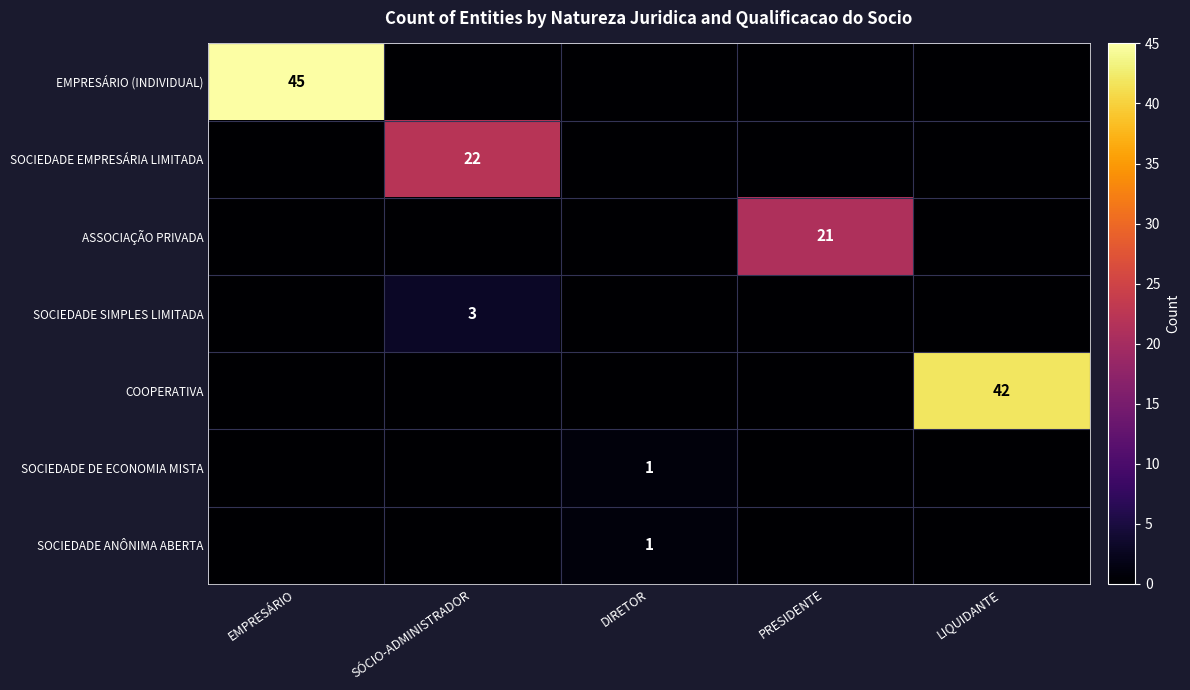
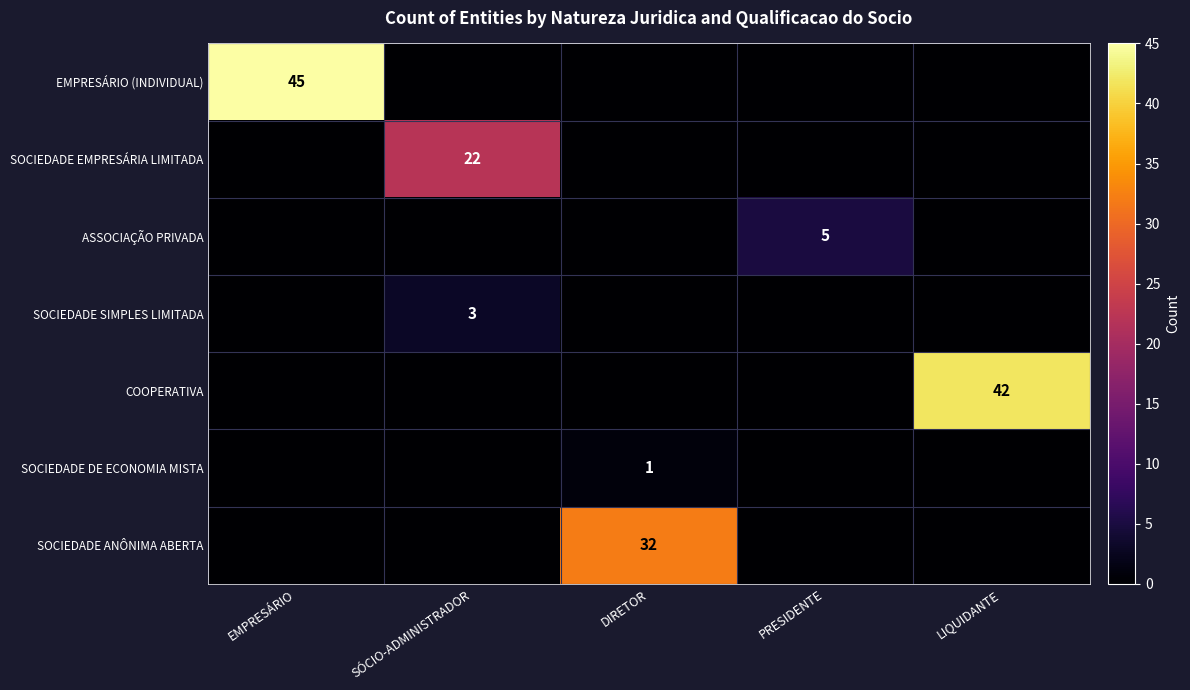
ASSOCIAÇÃO PRIVADA, PRESIDENTE: 21 -> 5
SOCIEDADE ANÔNIMA ABERTA, DIRETOR: 1 -> 32
